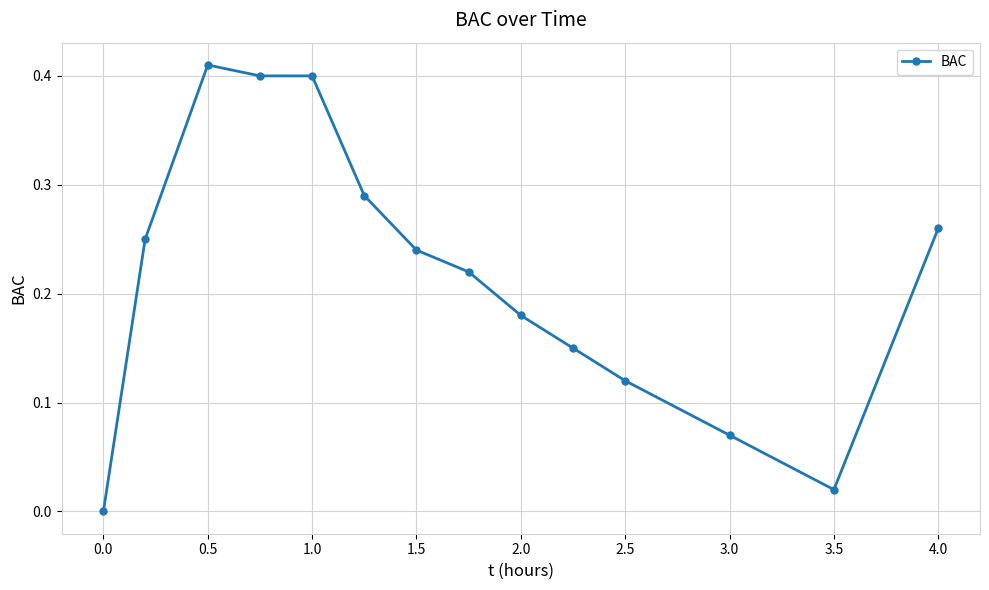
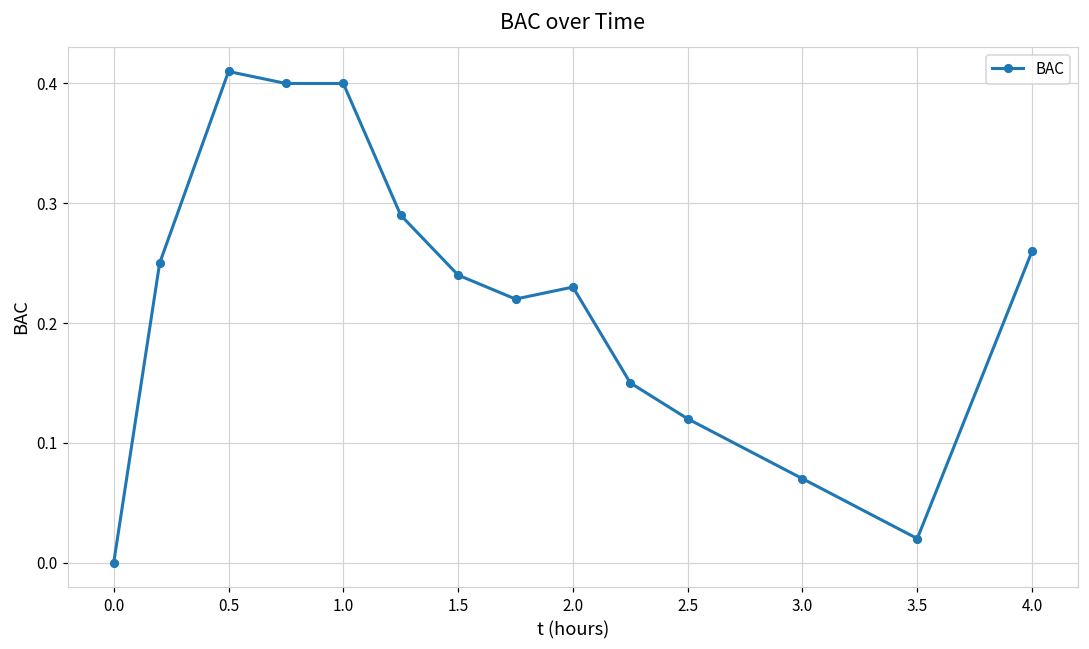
2.0: 0.18 -> 0.23
